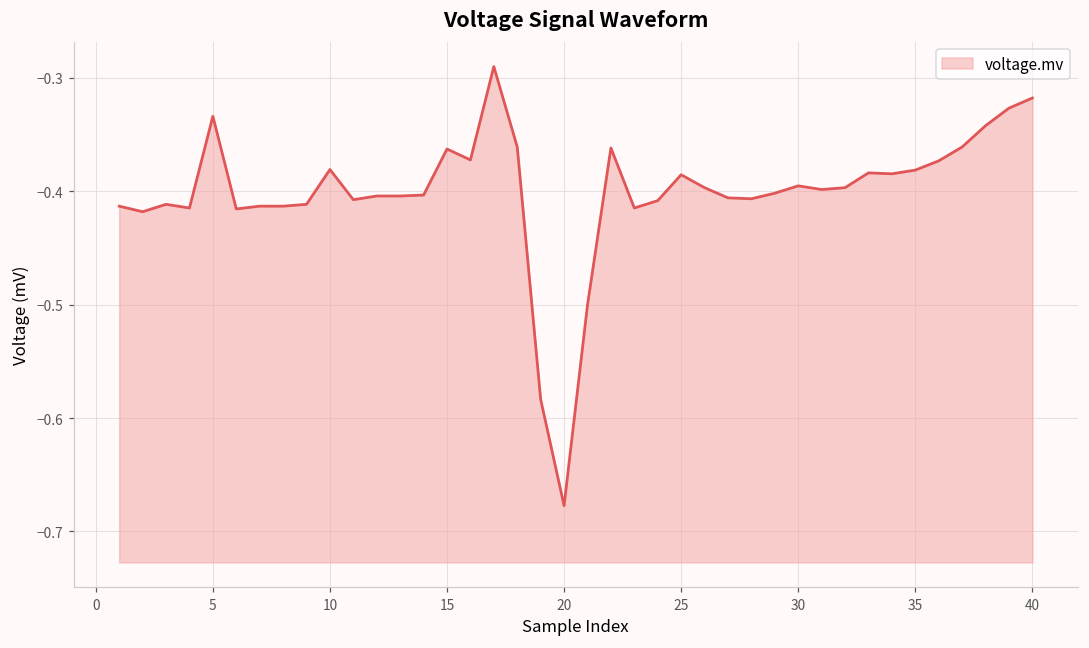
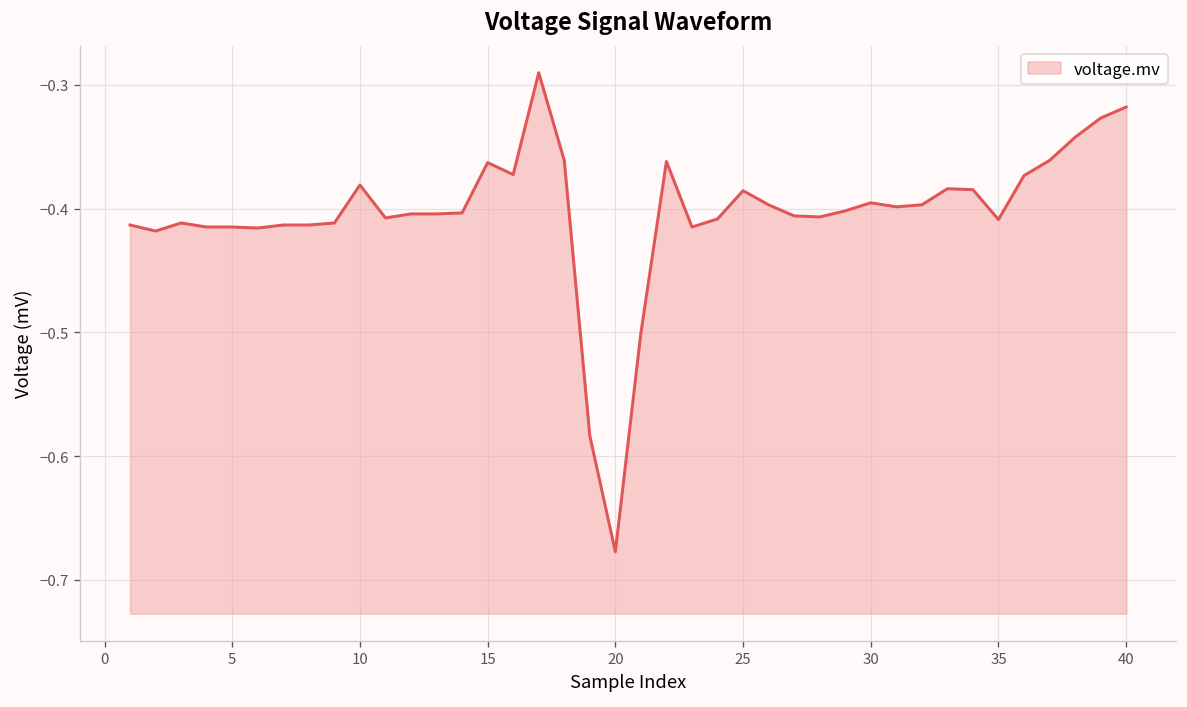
5: -0.334 -> -0.415
35: -0.381 -> -0.409
